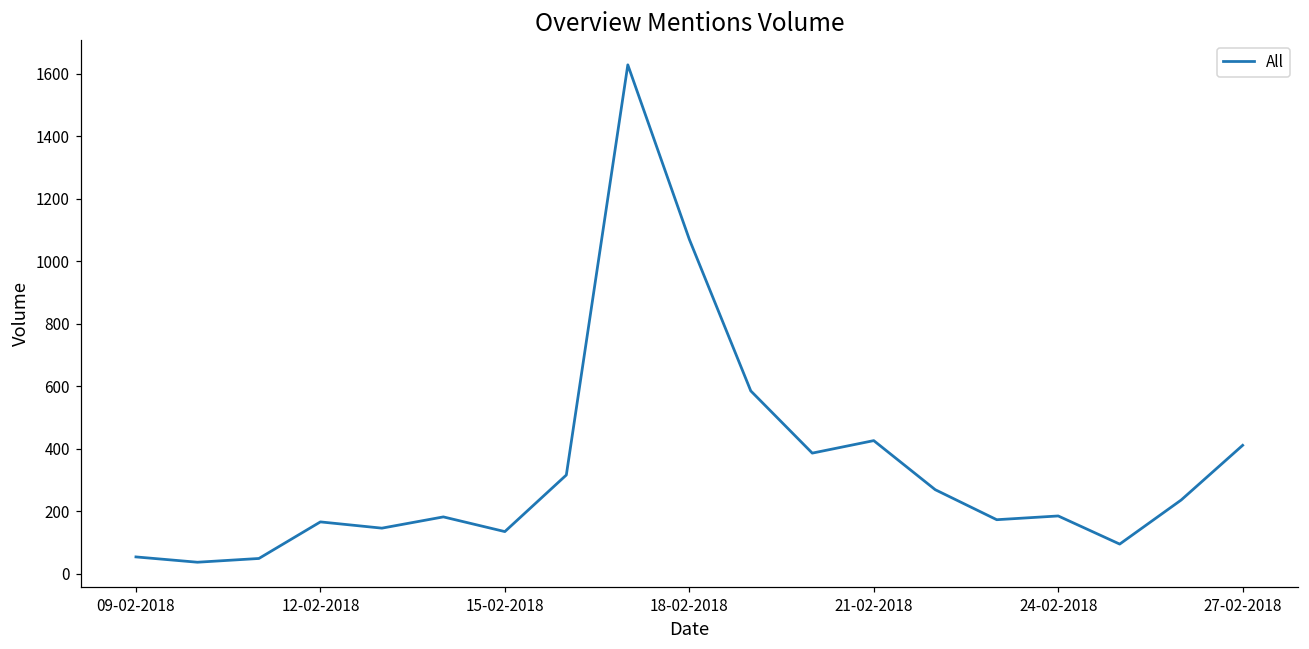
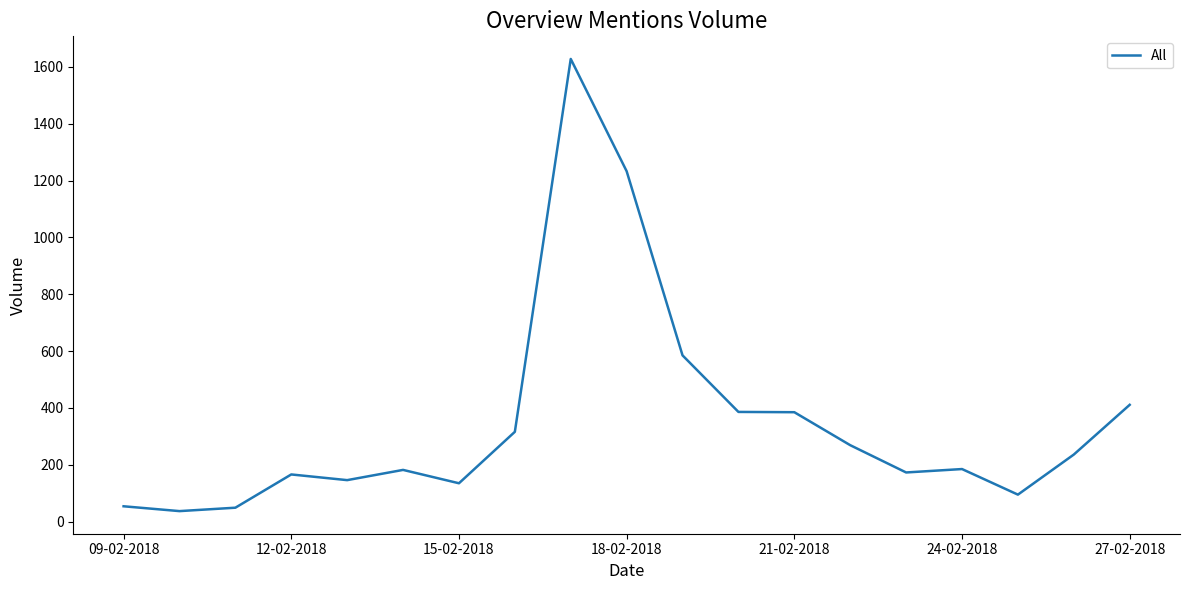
18-02-2018: 1070 -> 1230
21-02-2018: 430 -> 390
